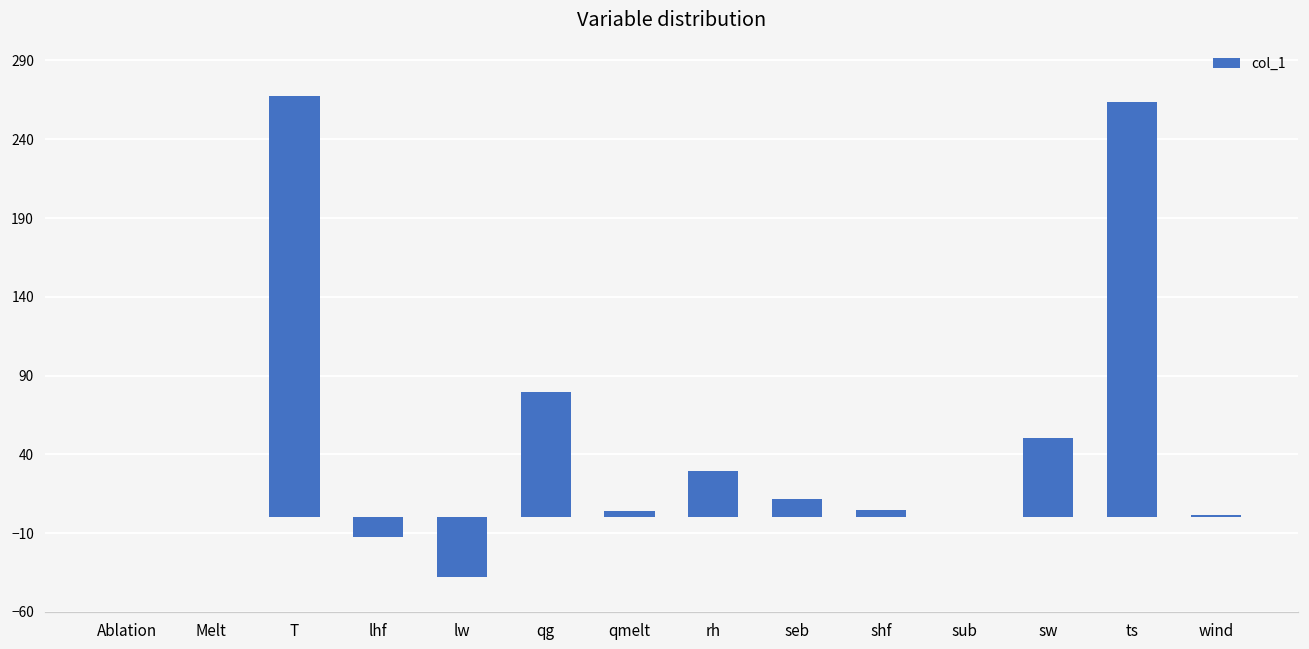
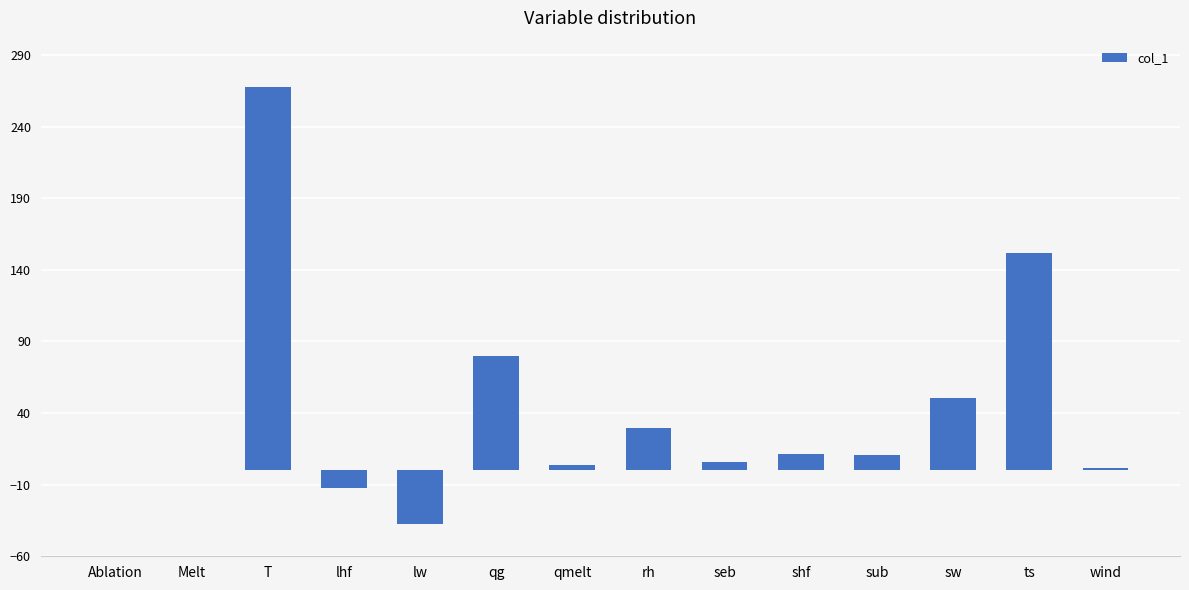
seb: 12 -> 6
shf: 4 -> 11
sub: 0 -> 11
ts: 264 -> 152
